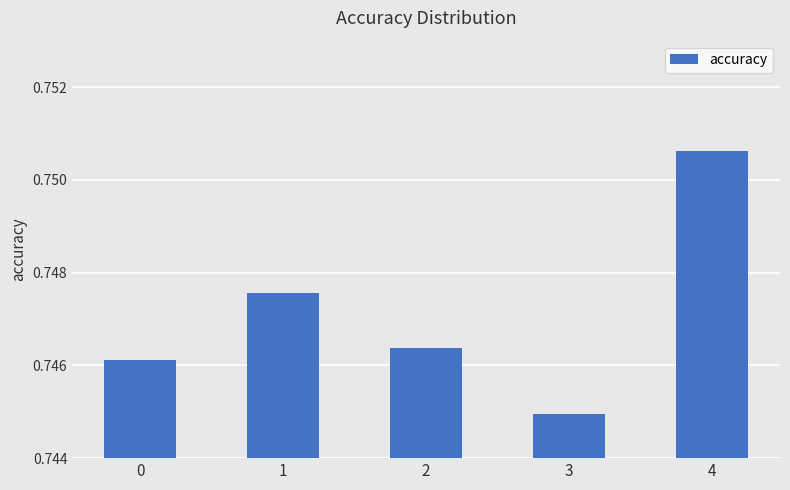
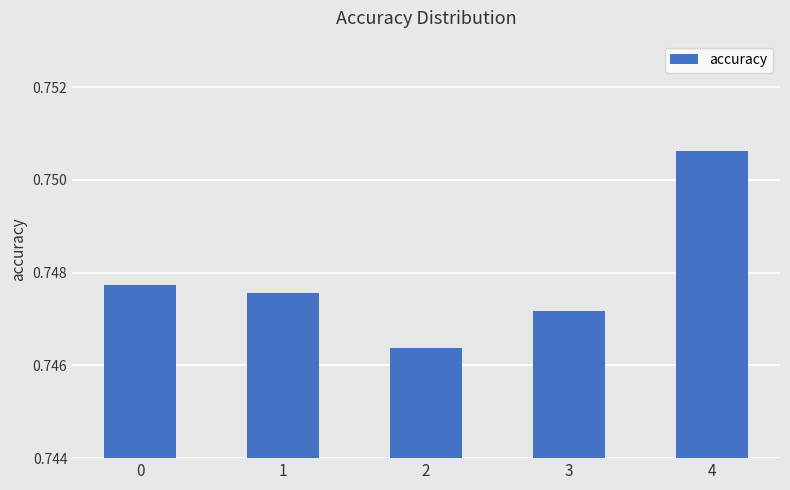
0: 0.7461 -> 0.7477
3: 0.7450 -> 0.7472
